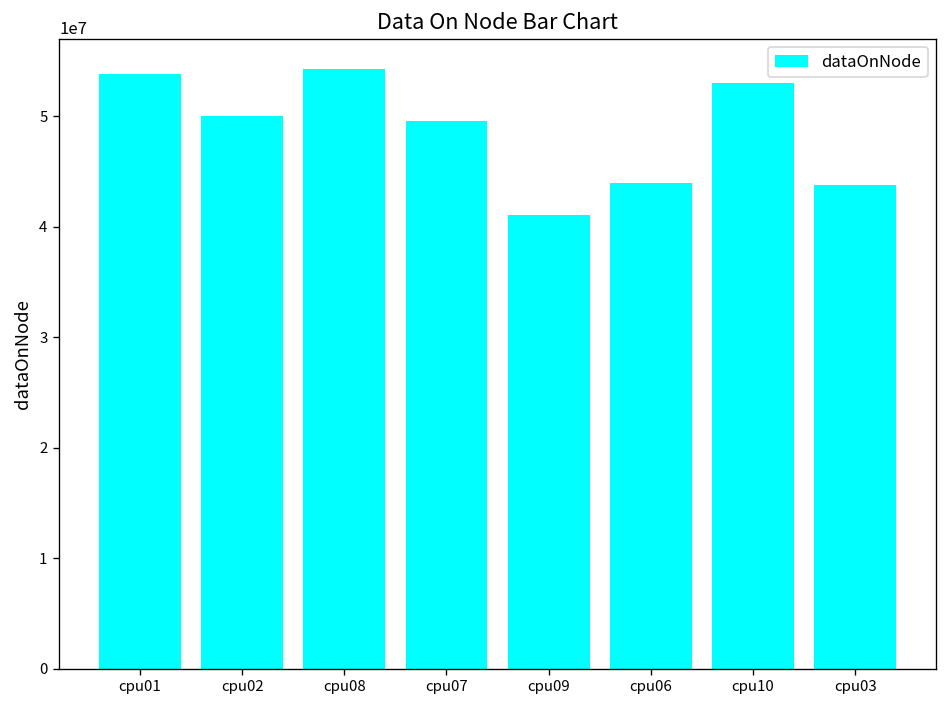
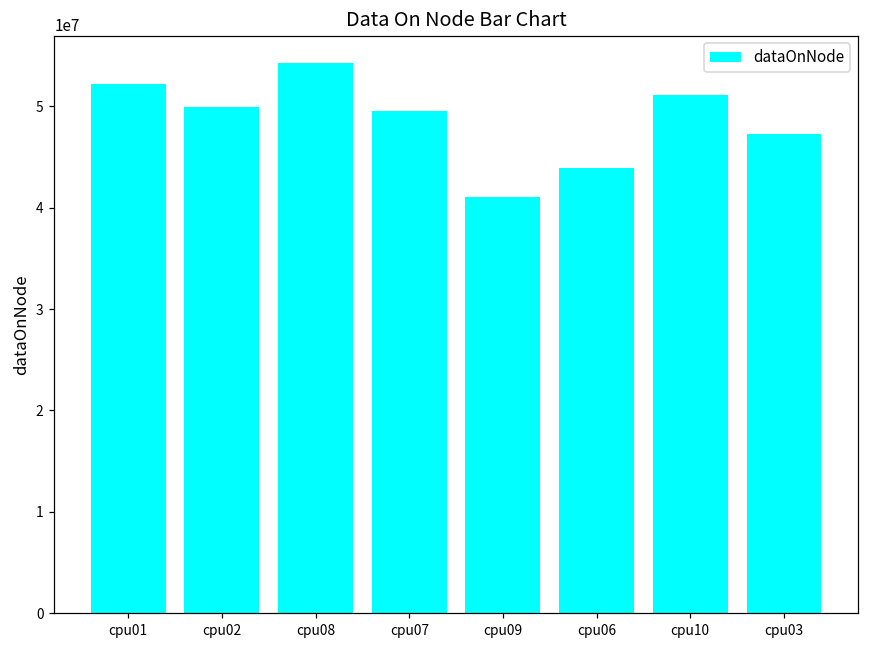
cpu01: 54000000 -> 52000000
cpu10: 53000000 -> 51000000
cpu03: 44000000 -> 47000000
